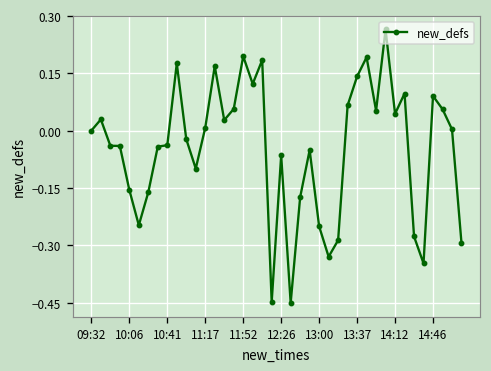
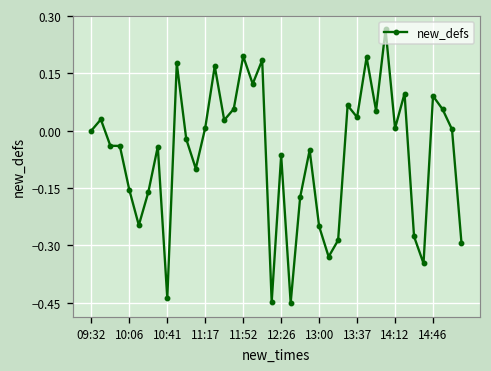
10:41: -0.04 -> -0.44
13:37: 0.14 -> 0.03
14:12: 0.04 -> 0.01
